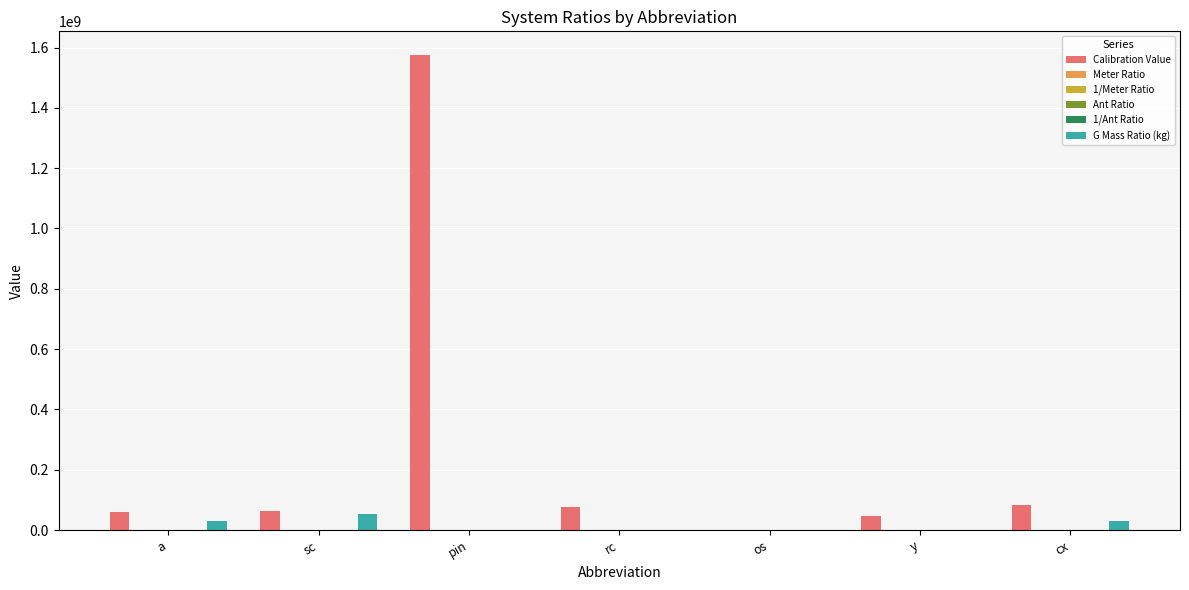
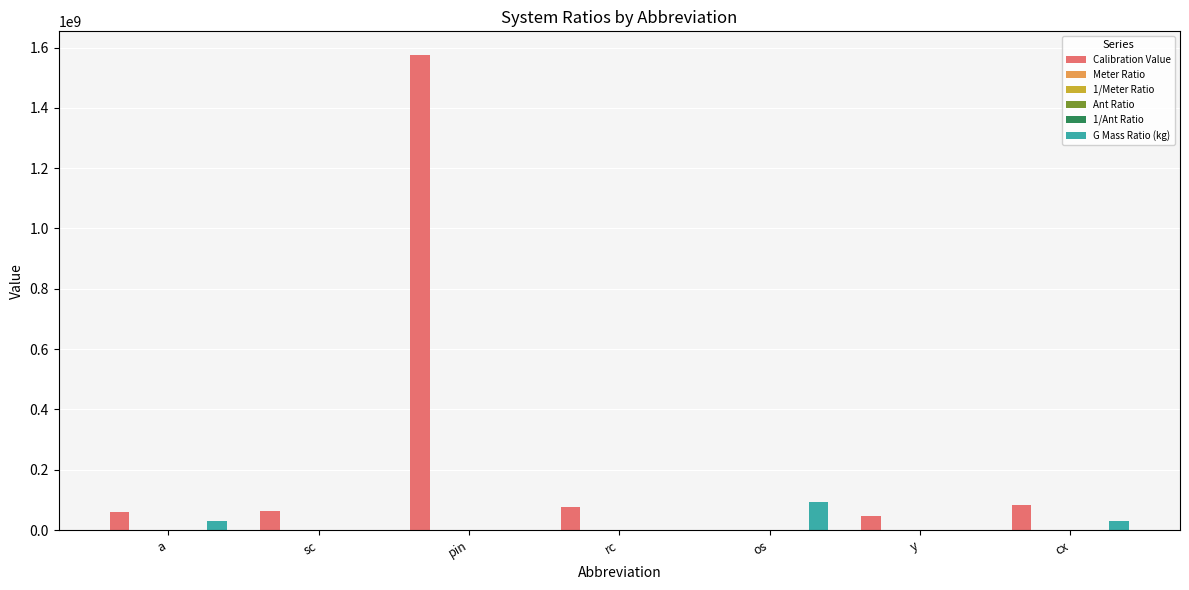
G Mass Ratio (kg), sc: 50000000 -> 0
G Mass Ratio (kg), os: 0 -> 90000000
